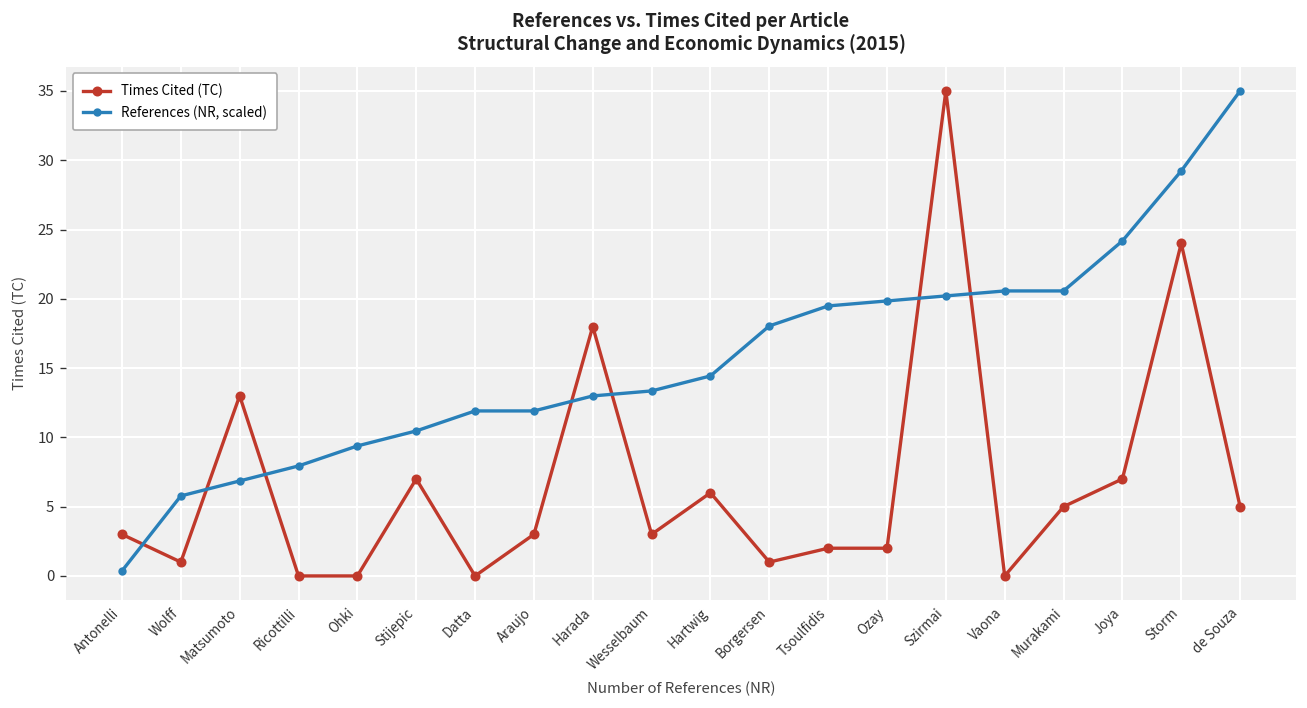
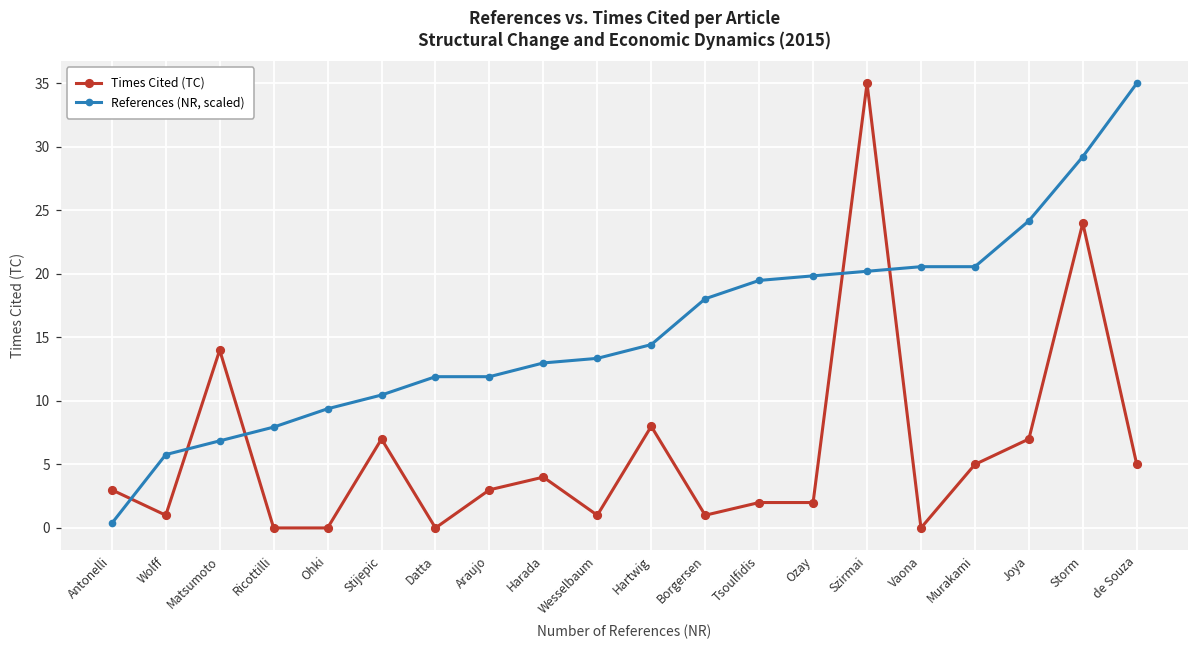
Times Cited (TC), Matsumoto: 13 -> 14
Times Cited (TC), Harada: 18 -> 4
Times Cited (TC), Wesselbaum: 3 -> 1
Times Cited (TC), Hartwig: 6 -> 8
